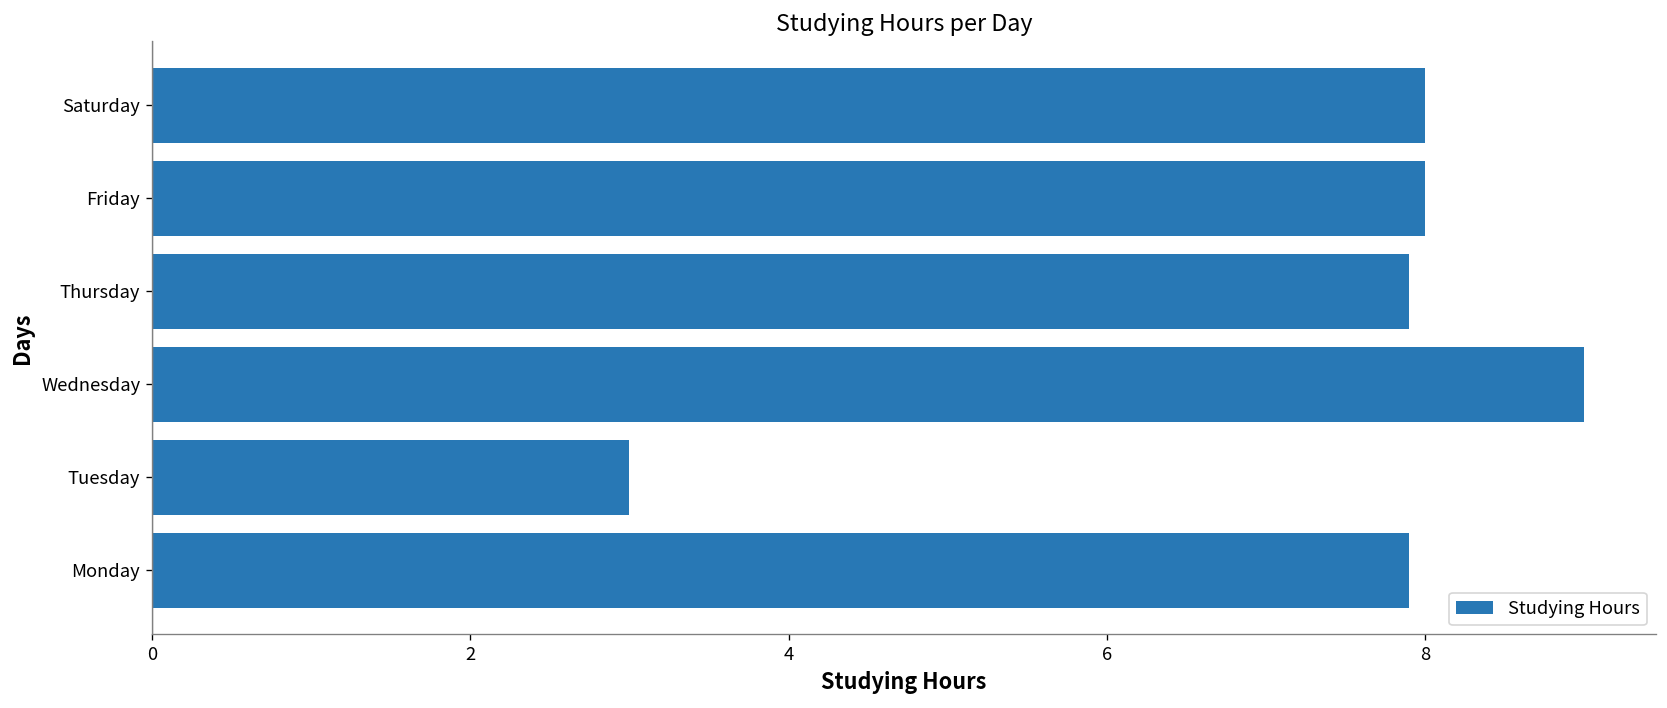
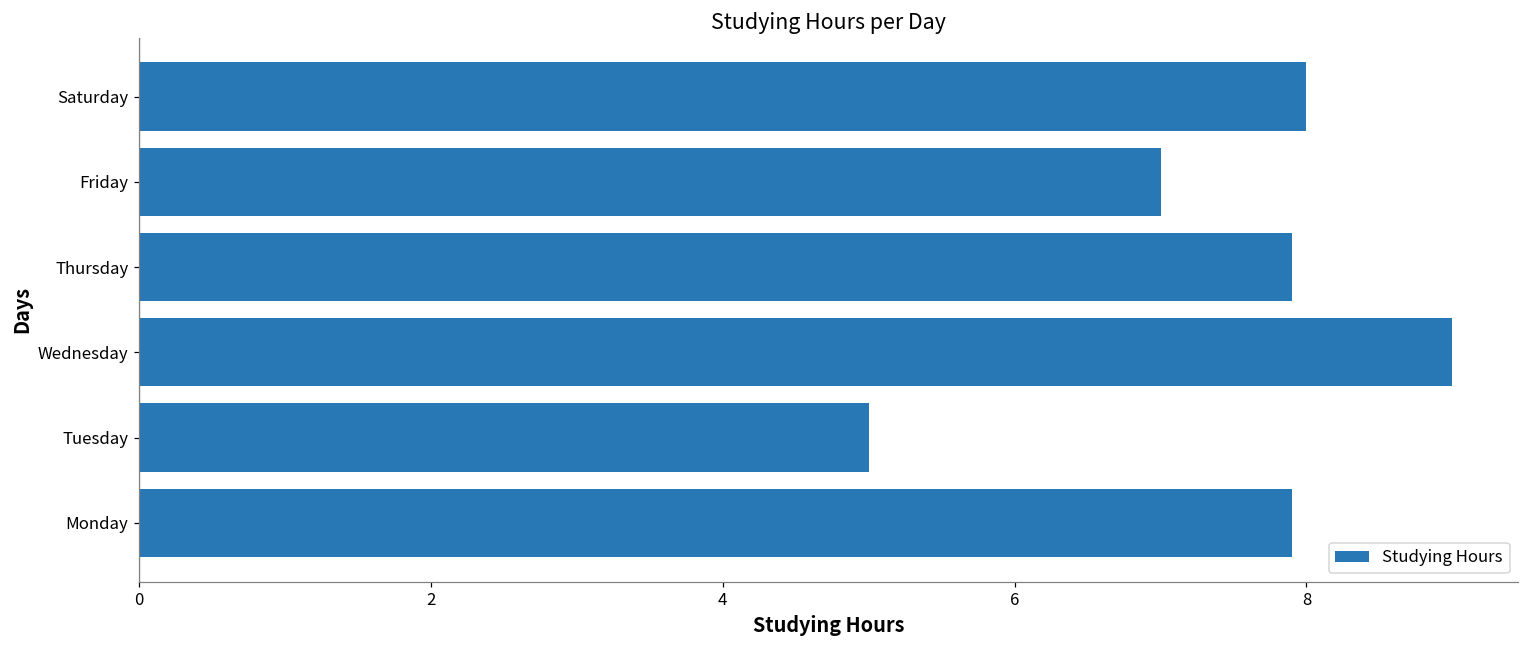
Friday: 8 -> 7
Tuesday: 3 -> 5
